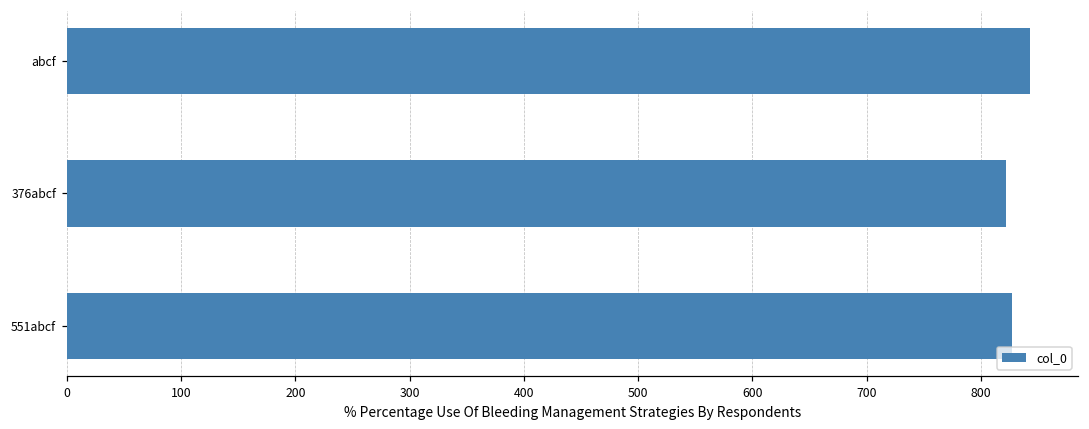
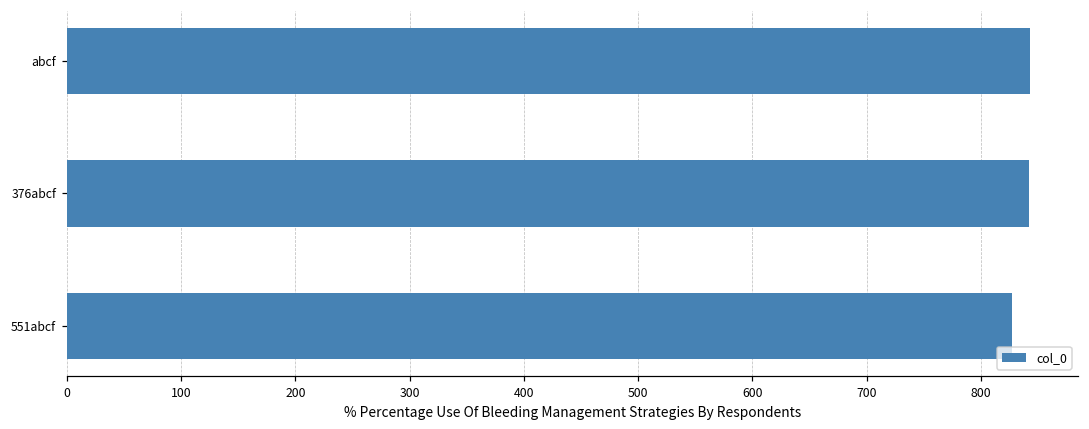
376abcf: 822 -> 842
